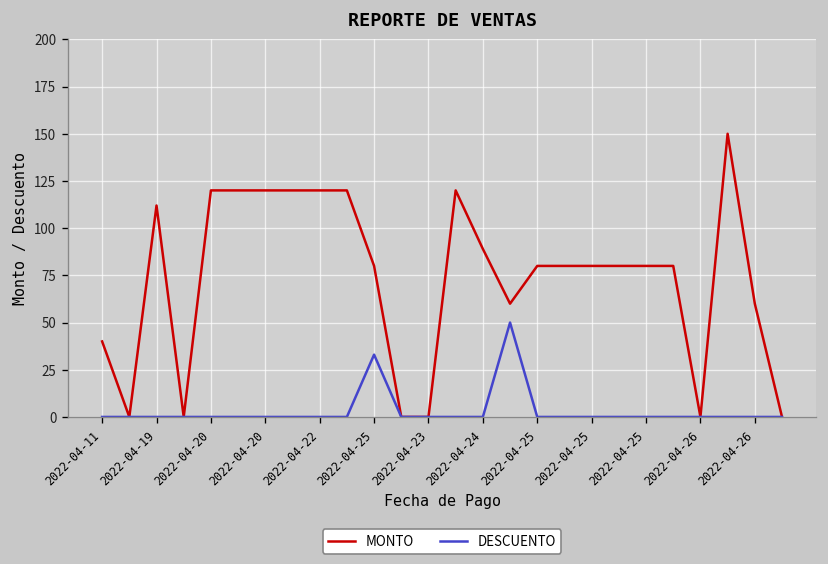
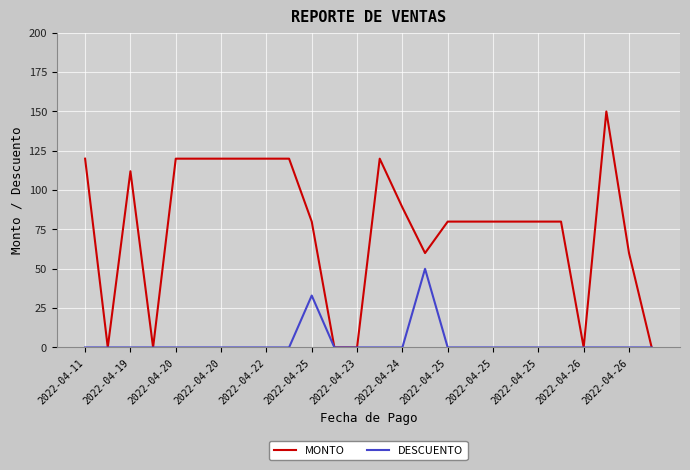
MONTO, 2022-04-11: 40 -> 120
